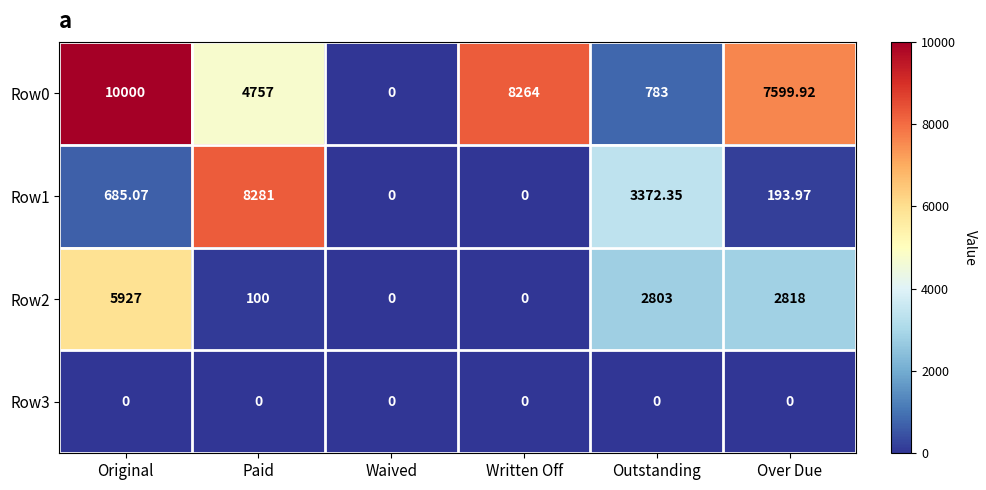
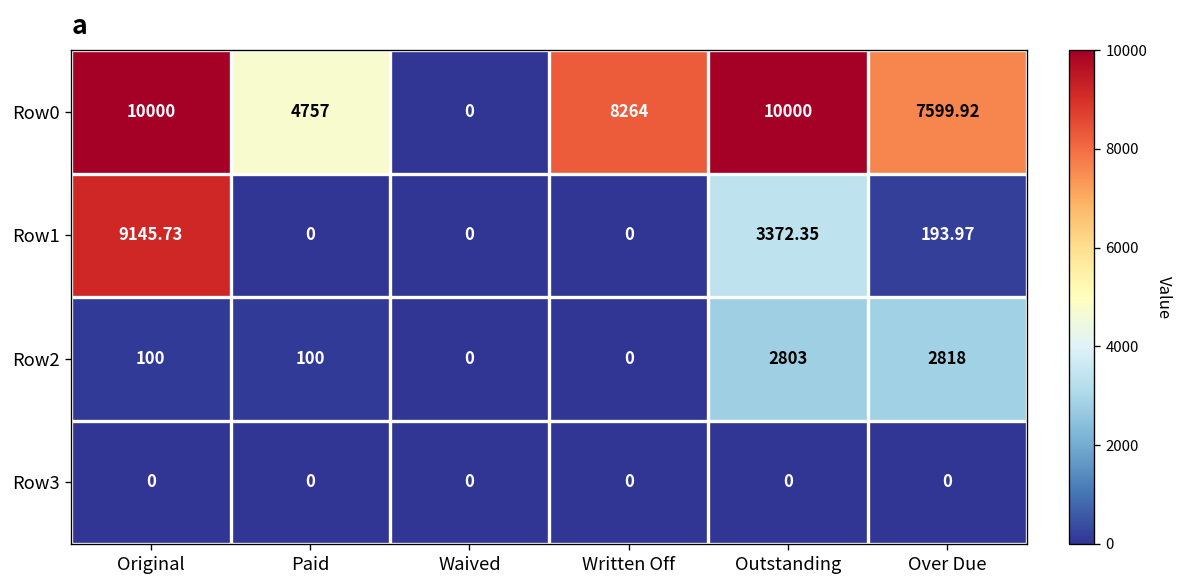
Row0, Outstanding: 783 -> 10000
Row1, Original: 685.07 -> 9145.73
Row1, Paid: 8281 -> 0
Row2, Original: 5927 -> 100
